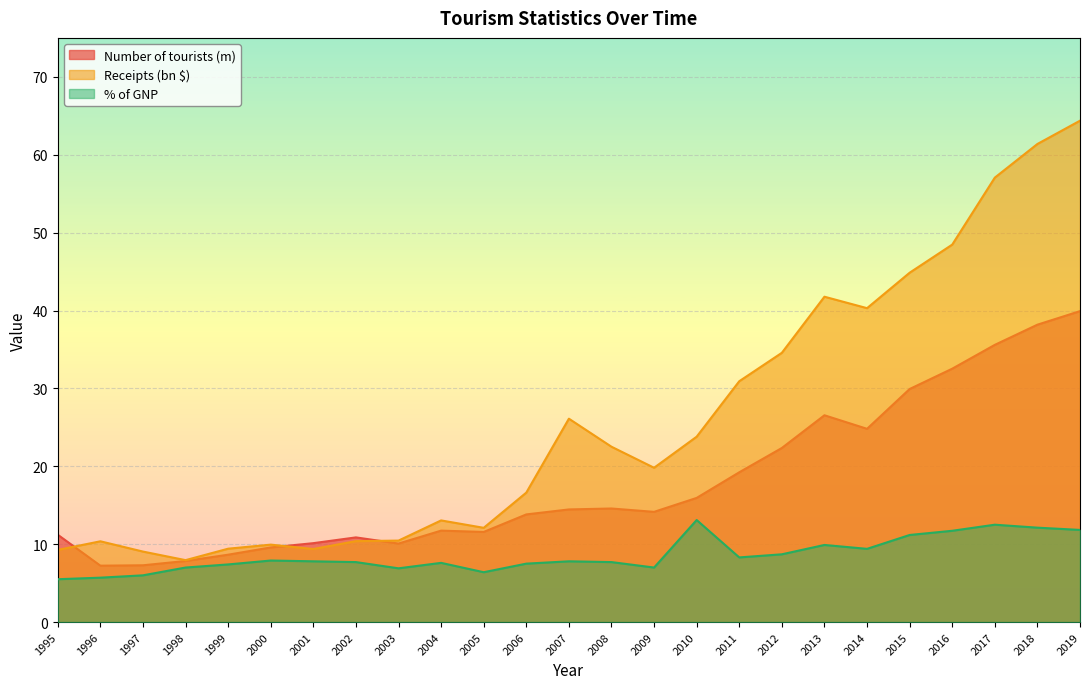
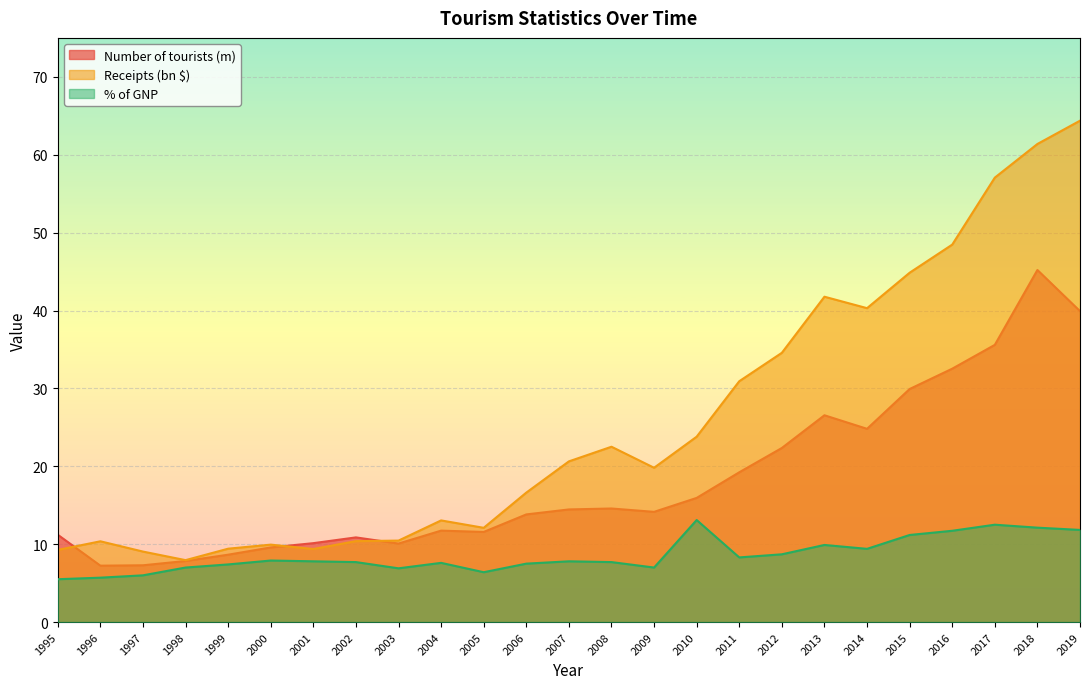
Receipts (bn $), 2007: 26 -> 21
Number of tourists (m), 2018: 38 -> 45
